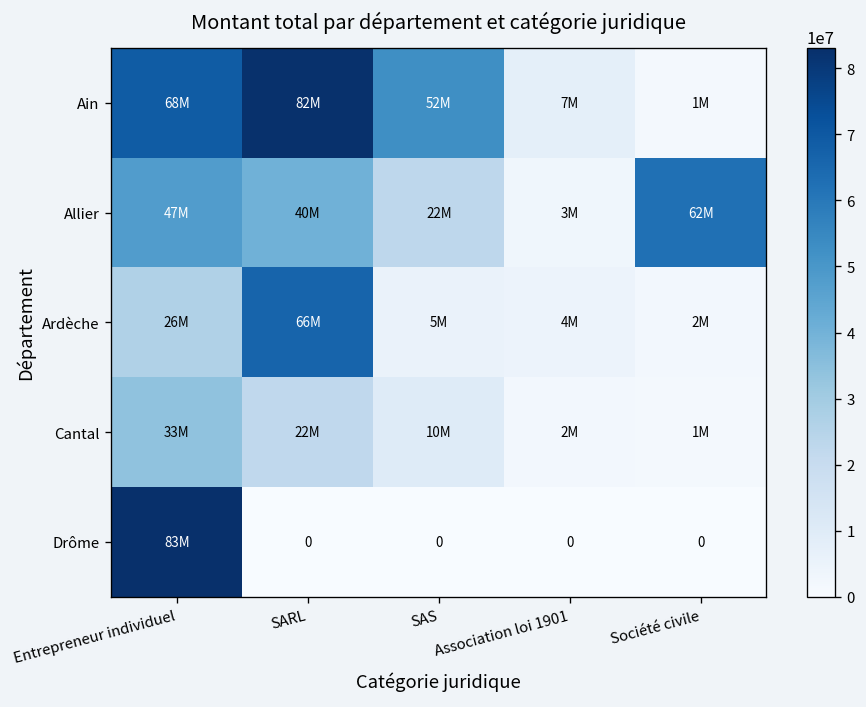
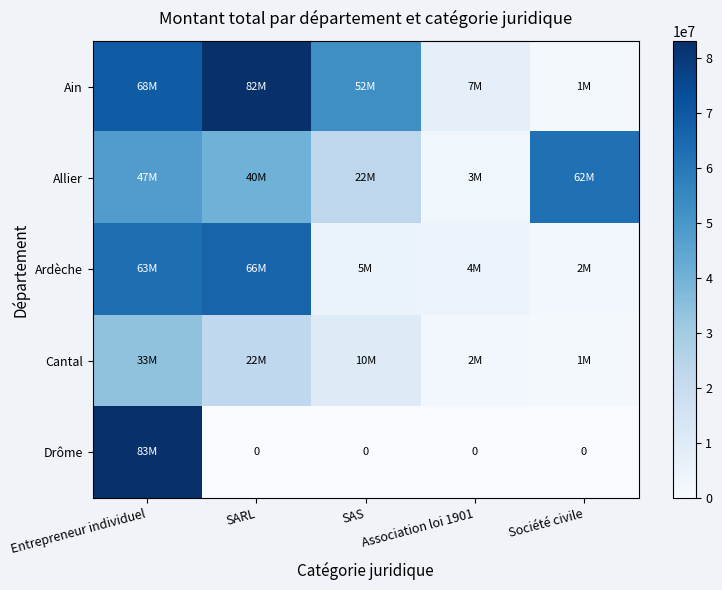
Ardèche, Entrepreneur individuel: 26M -> 63M
